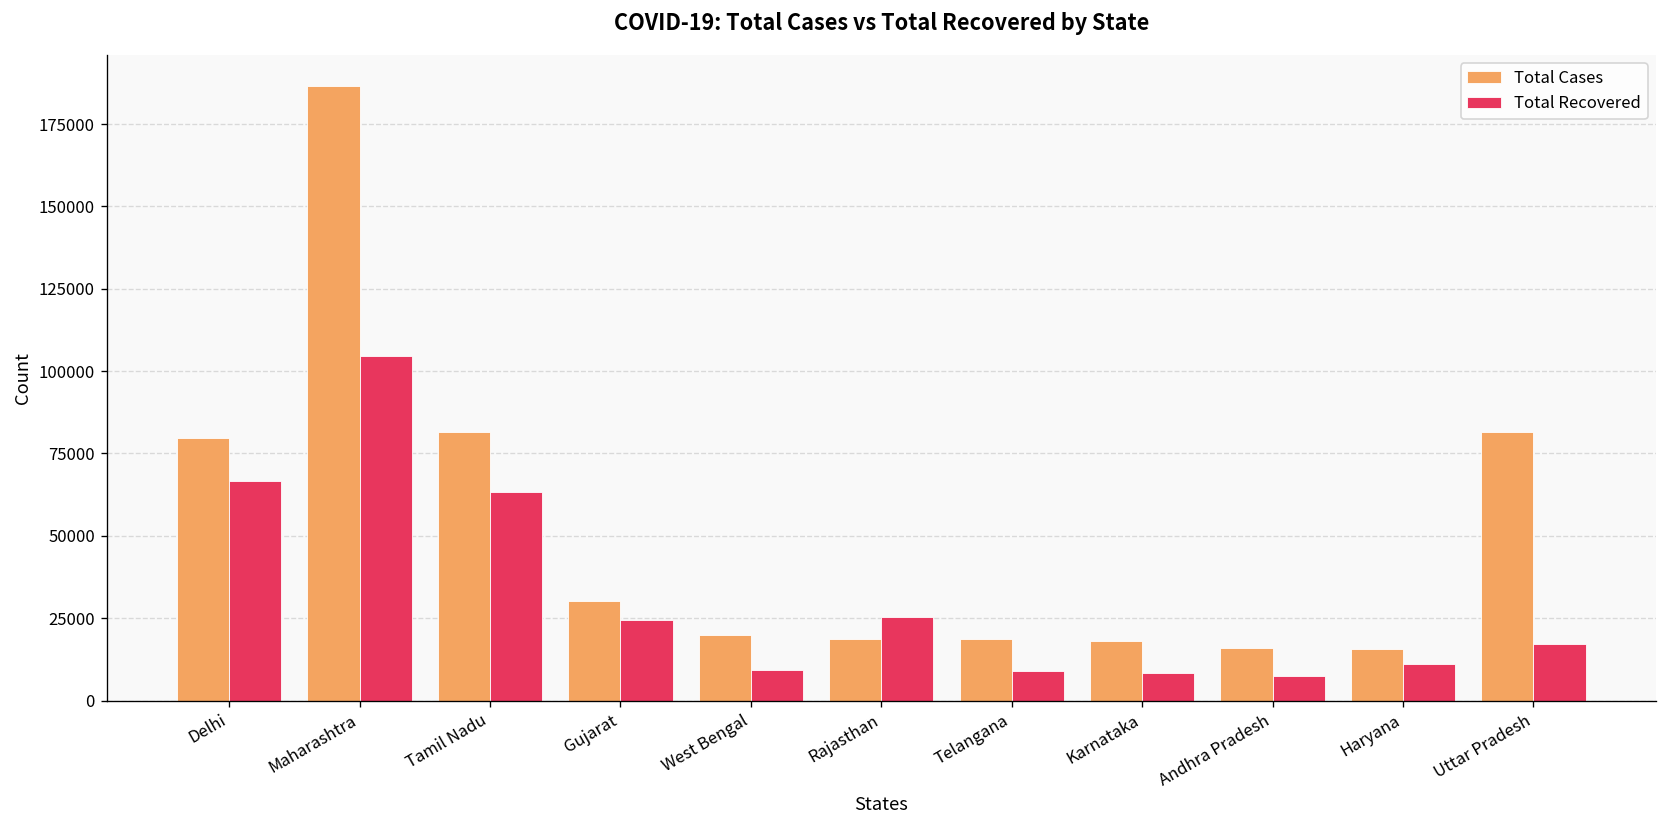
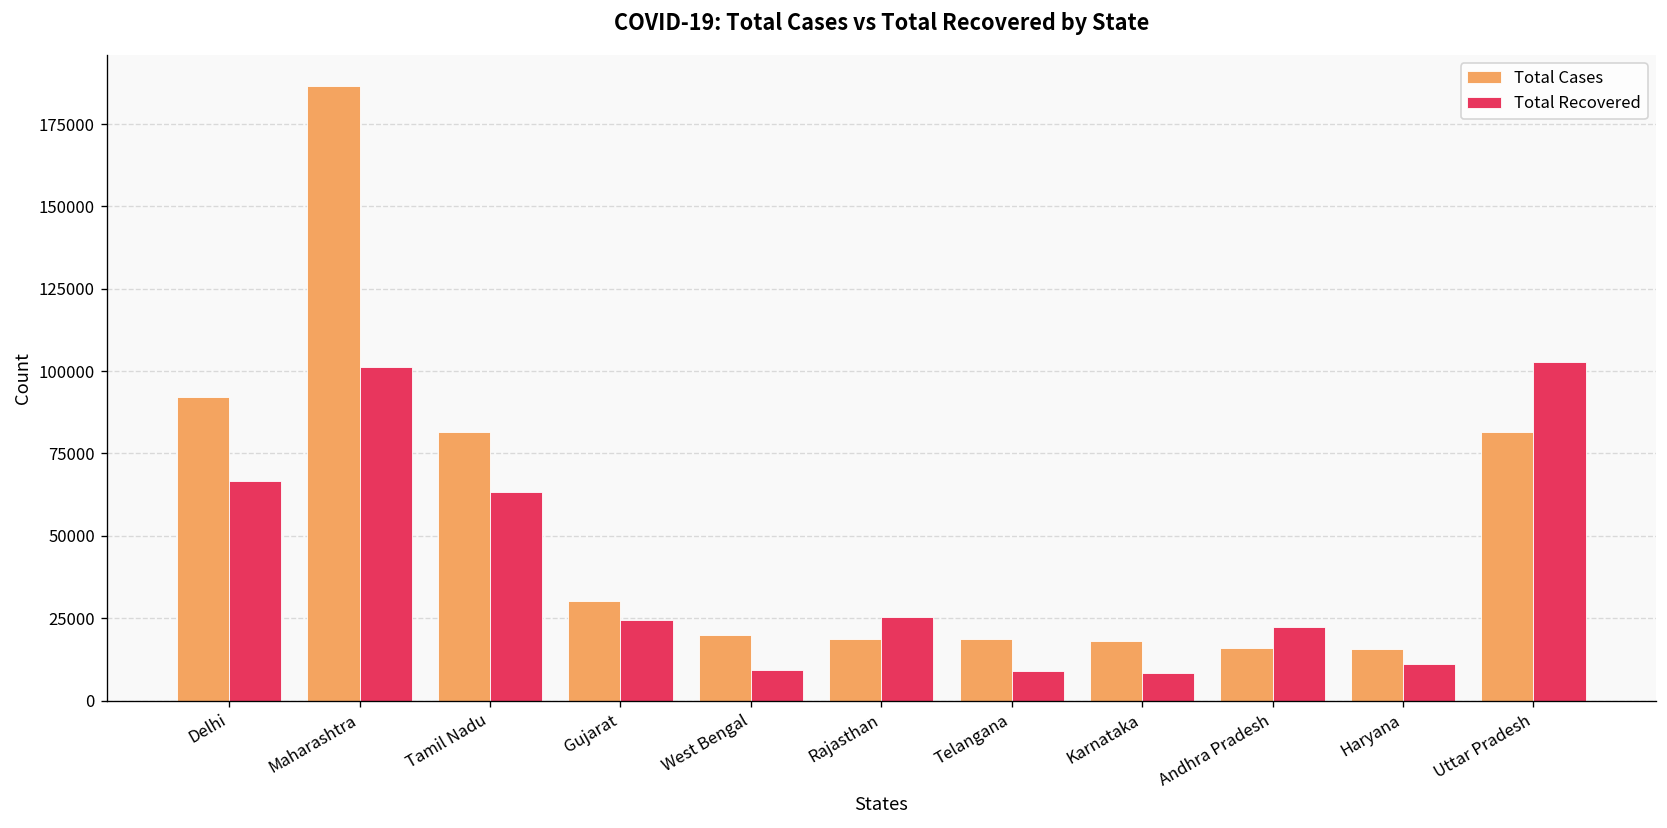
Total Cases, Delhi: 80000 -> 92000
Total Recovered, Maharashtra: 105000 -> 101000
Total Recovered, Andhra Pradesh: 7000 -> 22000
Total Recovered, Uttar Pradesh: 17000 -> 103000
